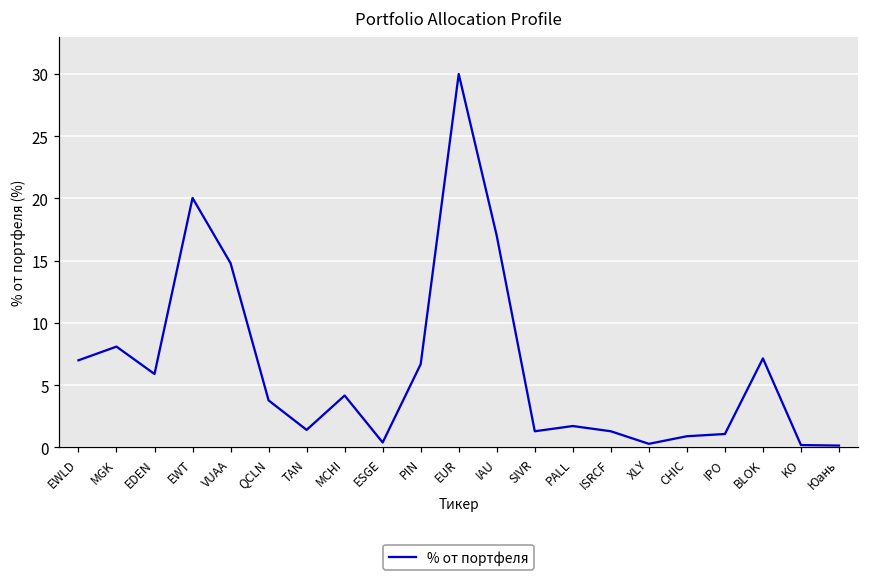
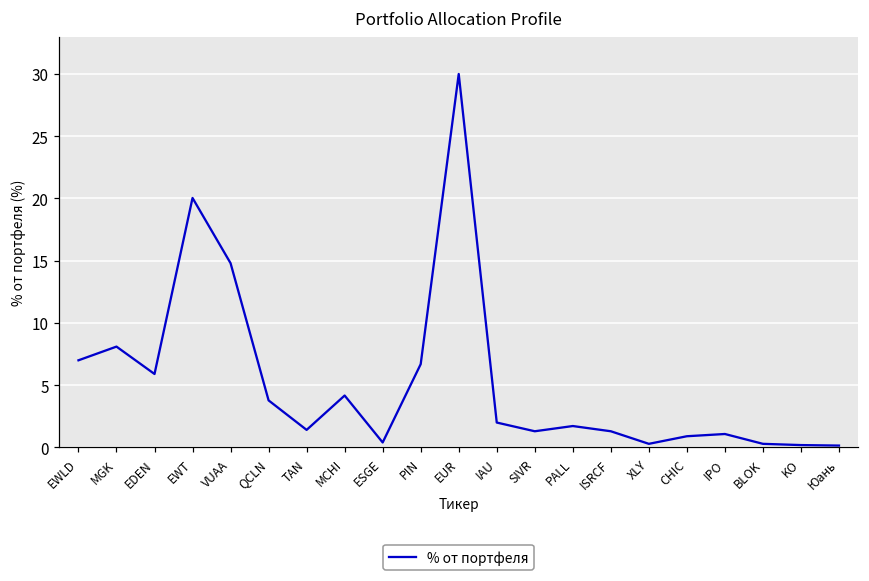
IAU: 17 -> 2
BLOK: 7.2 -> 0.3
